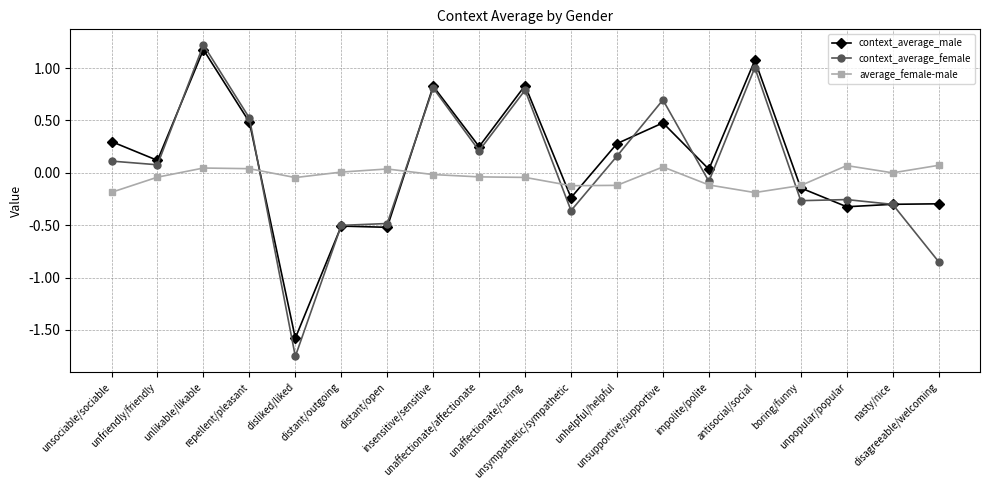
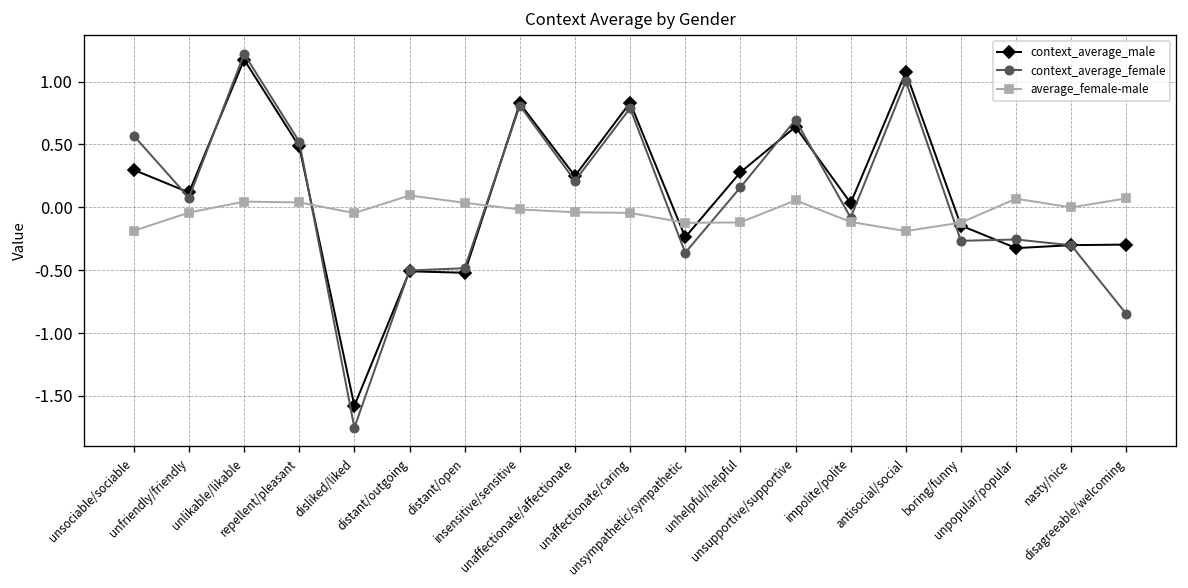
context_average_female, unsociable/sociable: 0.11 -> 0.57
average_female-male, distant/outgoing: 0.01 -> 0.09
context_average_male, unsupportive/supportive: 0.48 -> 0.64
